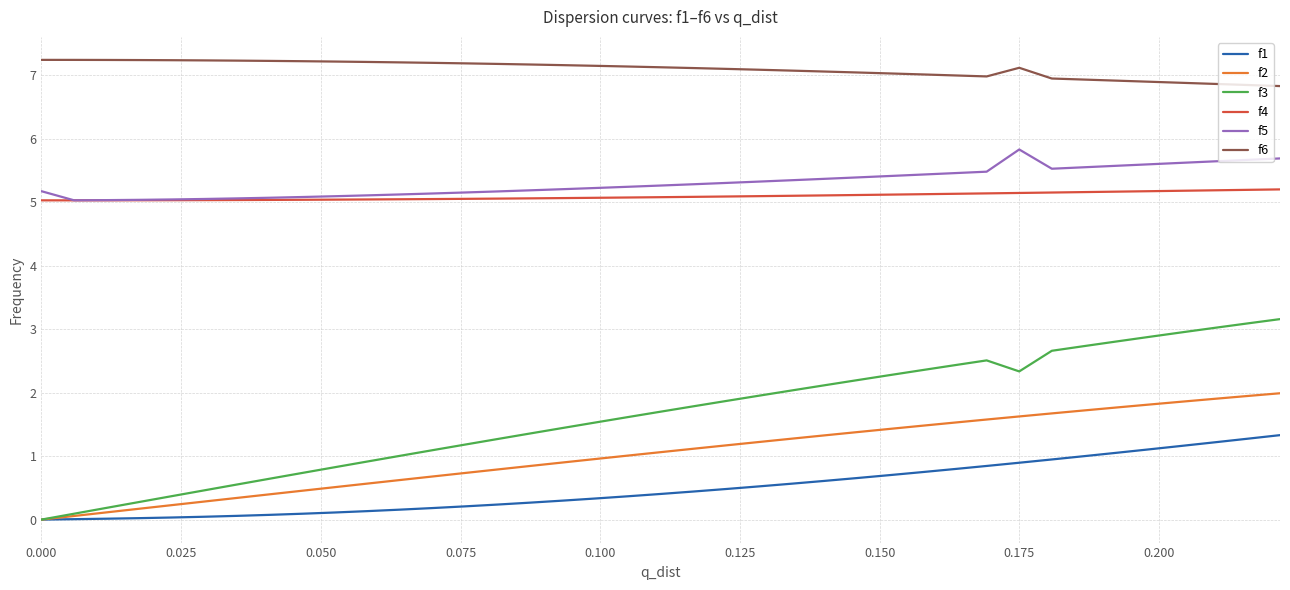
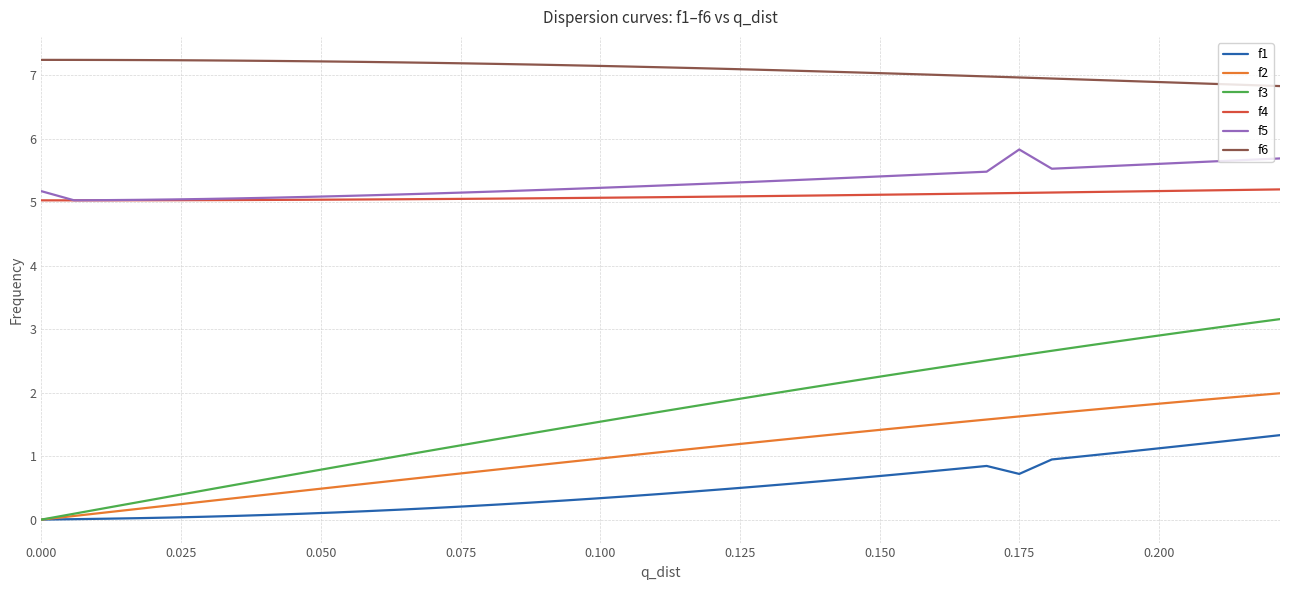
f1, 0.175: 0.9 -> 0.7
f3, 0.175: 2.3 -> 2.6
f6, 0.175: 7.1 -> 7.0
